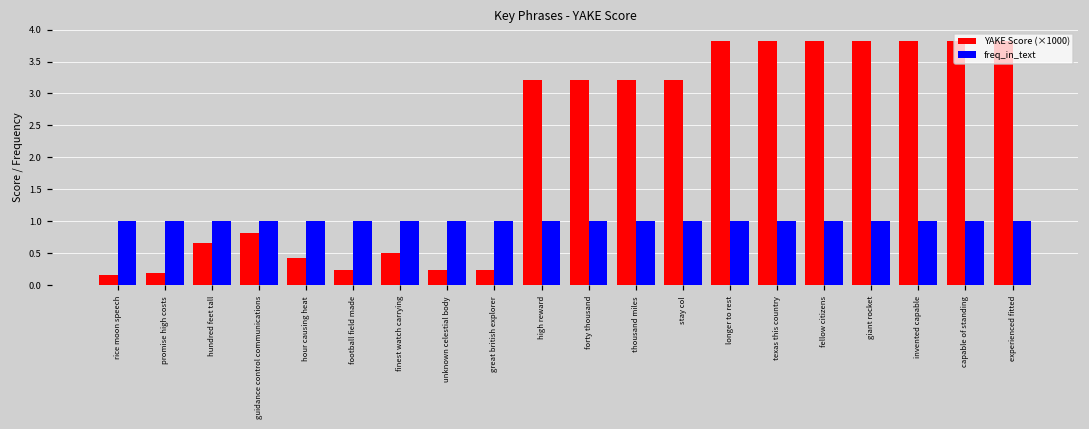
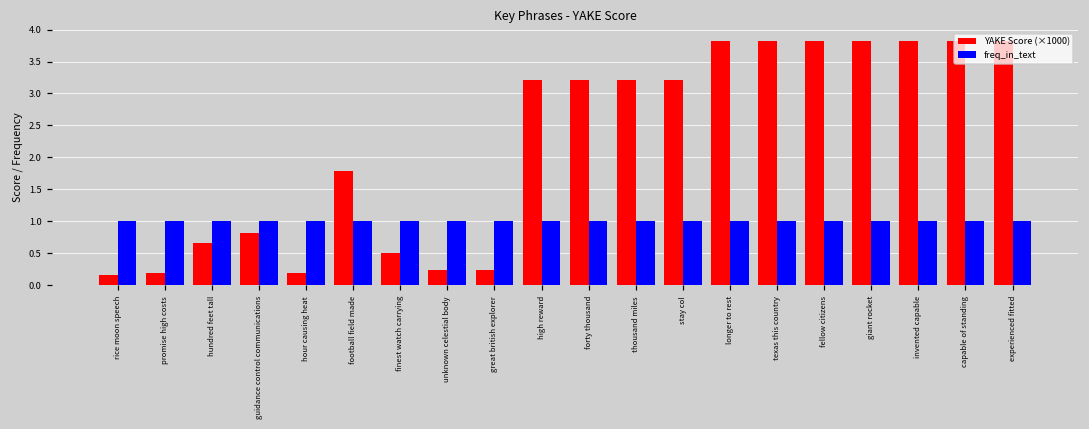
YAKE Score (×1000), hour causing heat: 0.4 -> 0.2
YAKE Score (×1000), football field made: 0.2 -> 1.8
